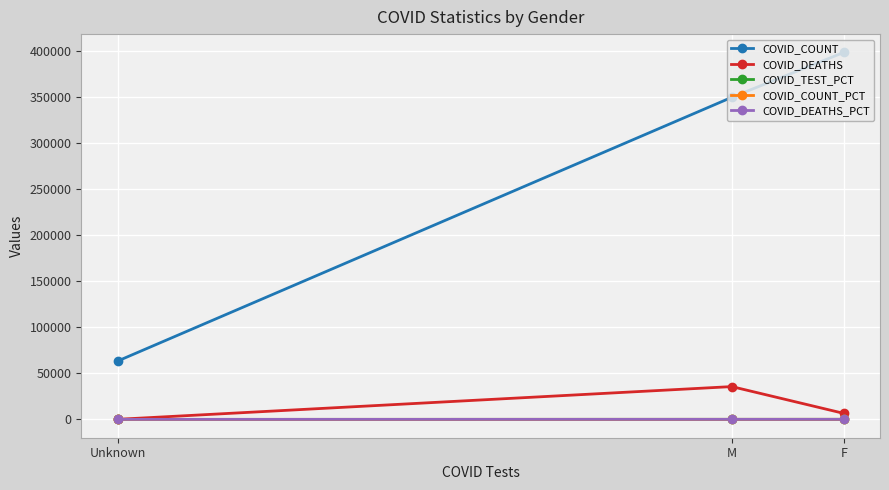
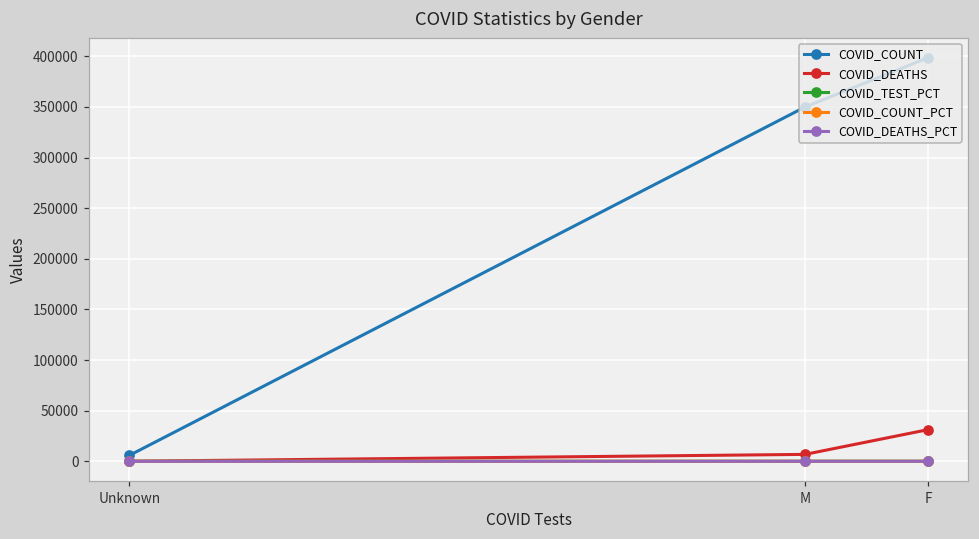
COVID_COUNT, Unknown: 60000 -> 10000
COVID_DEATHS, M: 40000 -> 10000
COVID_DEATHS, F: 10000 -> 30000
